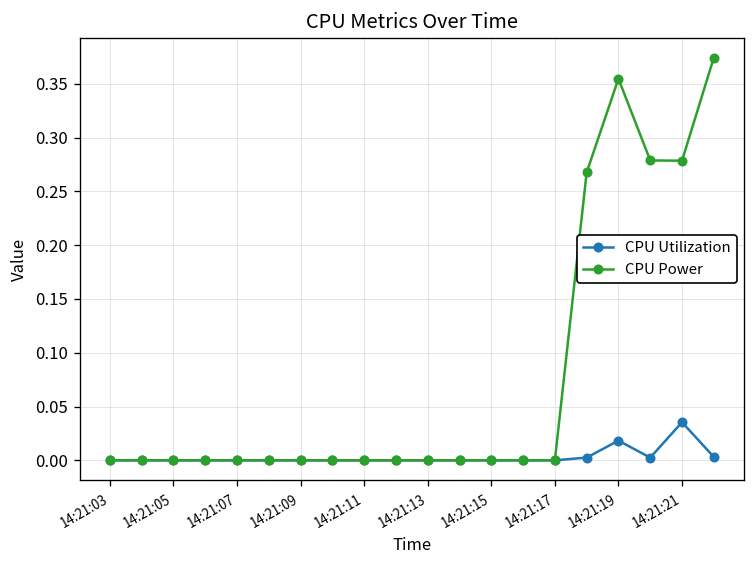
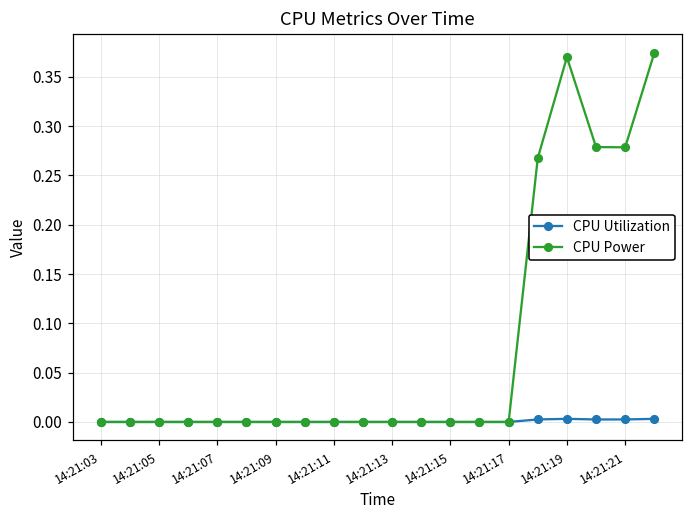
CPU Utilization, 14:21:19: 0.02 -> 0.00
CPU Power, 14:21:19: 0.35 -> 0.37
CPU Utilization, 14:21:21: 0.04 -> 0.00
